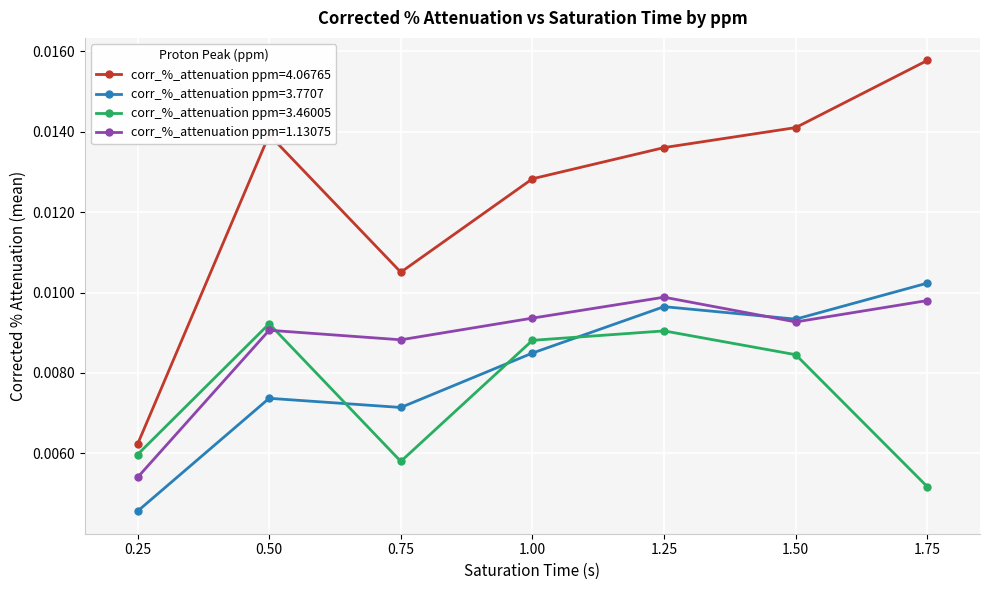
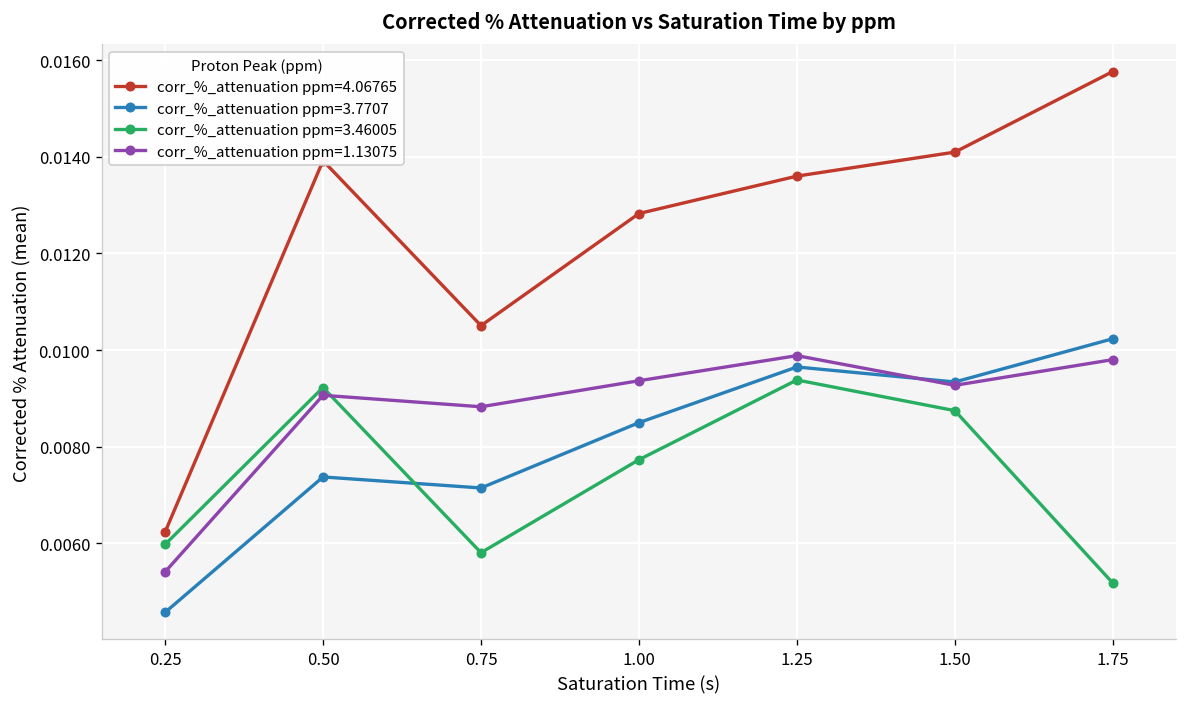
corr_%_attenuation ppm=3.46005, 1.00: 0.0088 -> 0.0077
corr_%_attenuation ppm=3.46005, 1.25: 0.0090 -> 0.0094
corr_%_attenuation ppm=3.46005, 1.50: 0.0085 -> 0.0087
